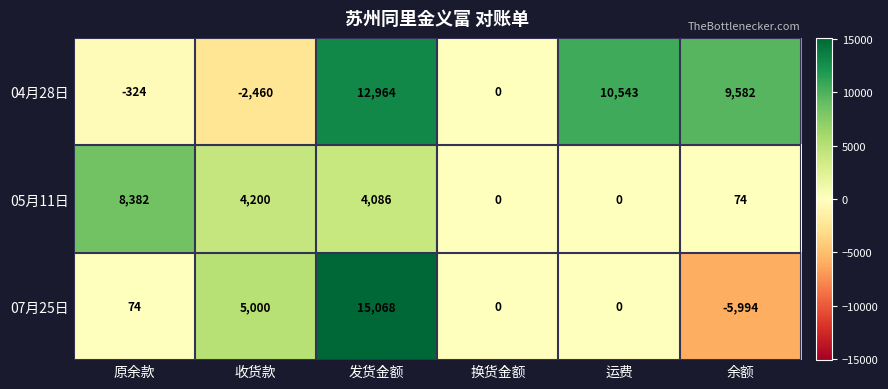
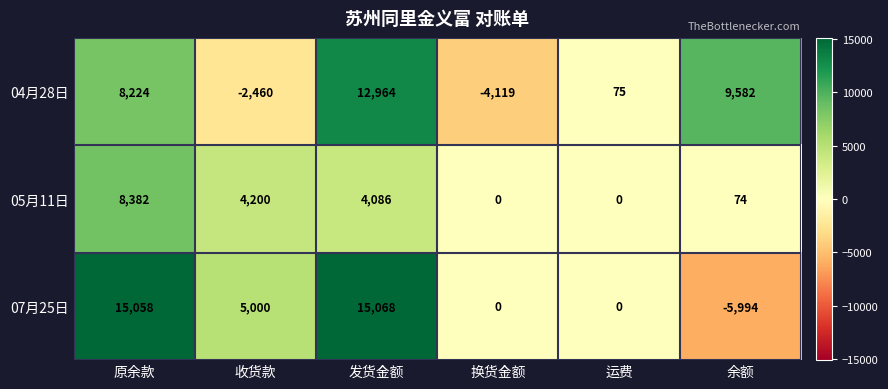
04月28日, 原余款: -324 -> 8,224
04月28日, 换货金额: 0 -> -4,119
04月28日, 运费: 10,543 -> 75
07月25日, 原余款: 74 -> 15,058
